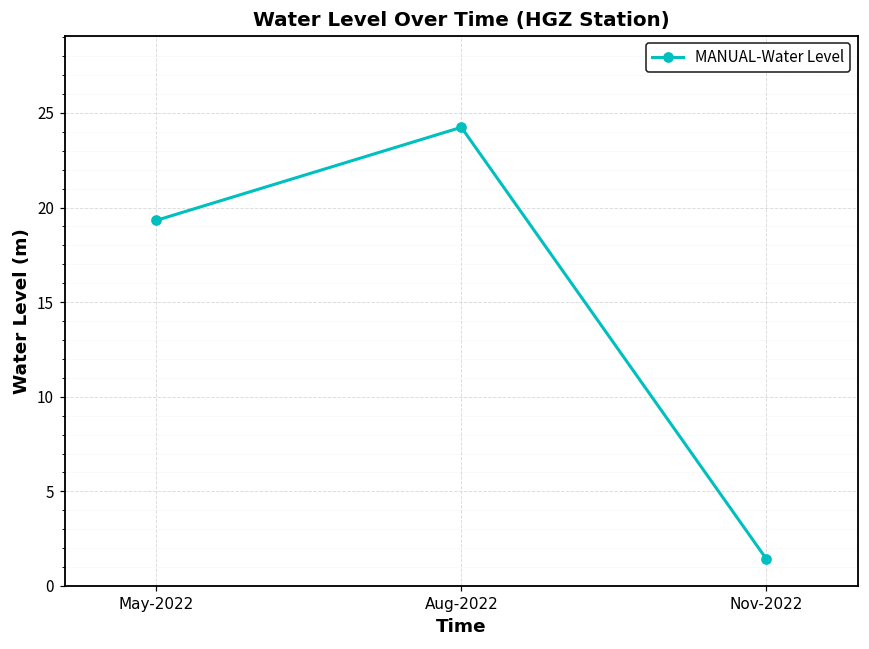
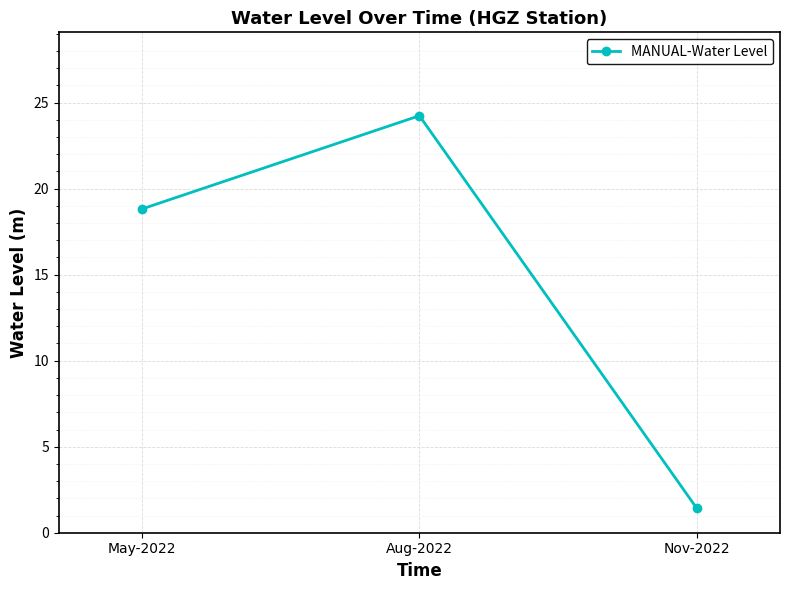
May-2022: 19.3 -> 18.8
